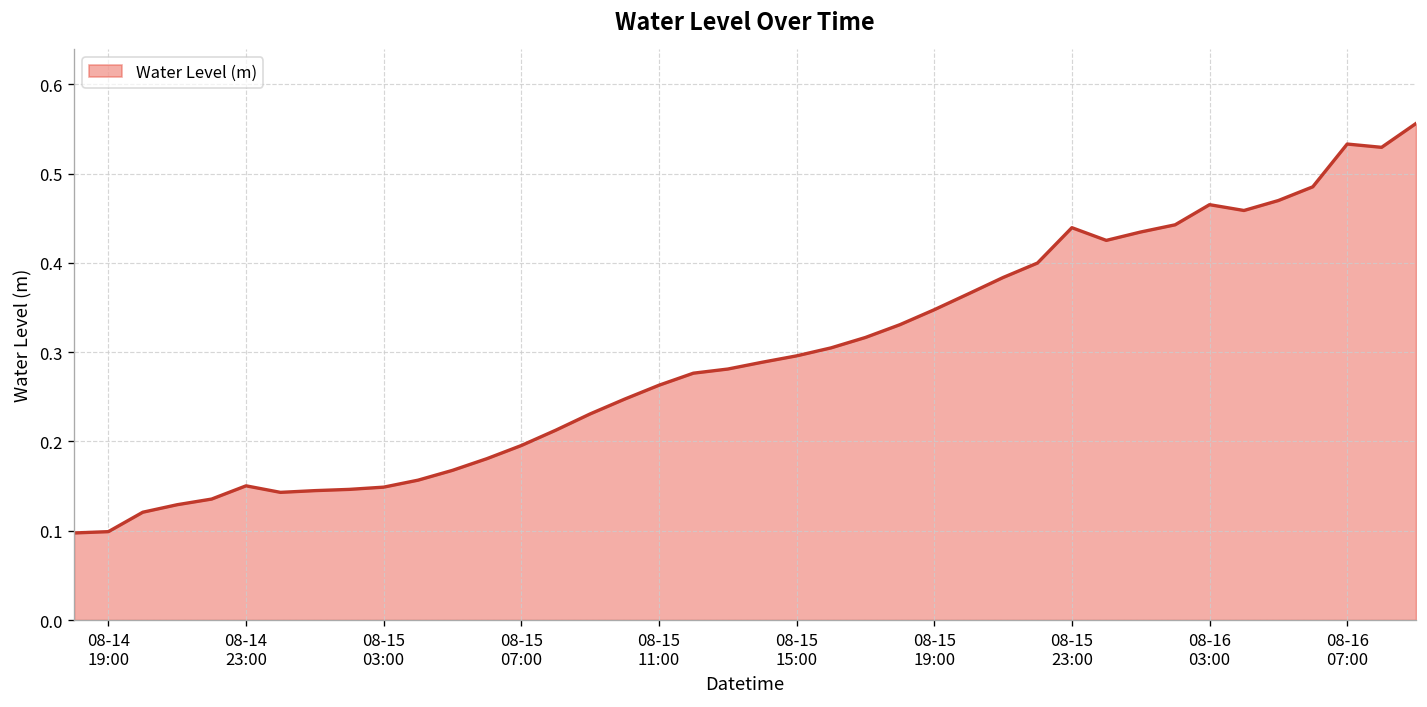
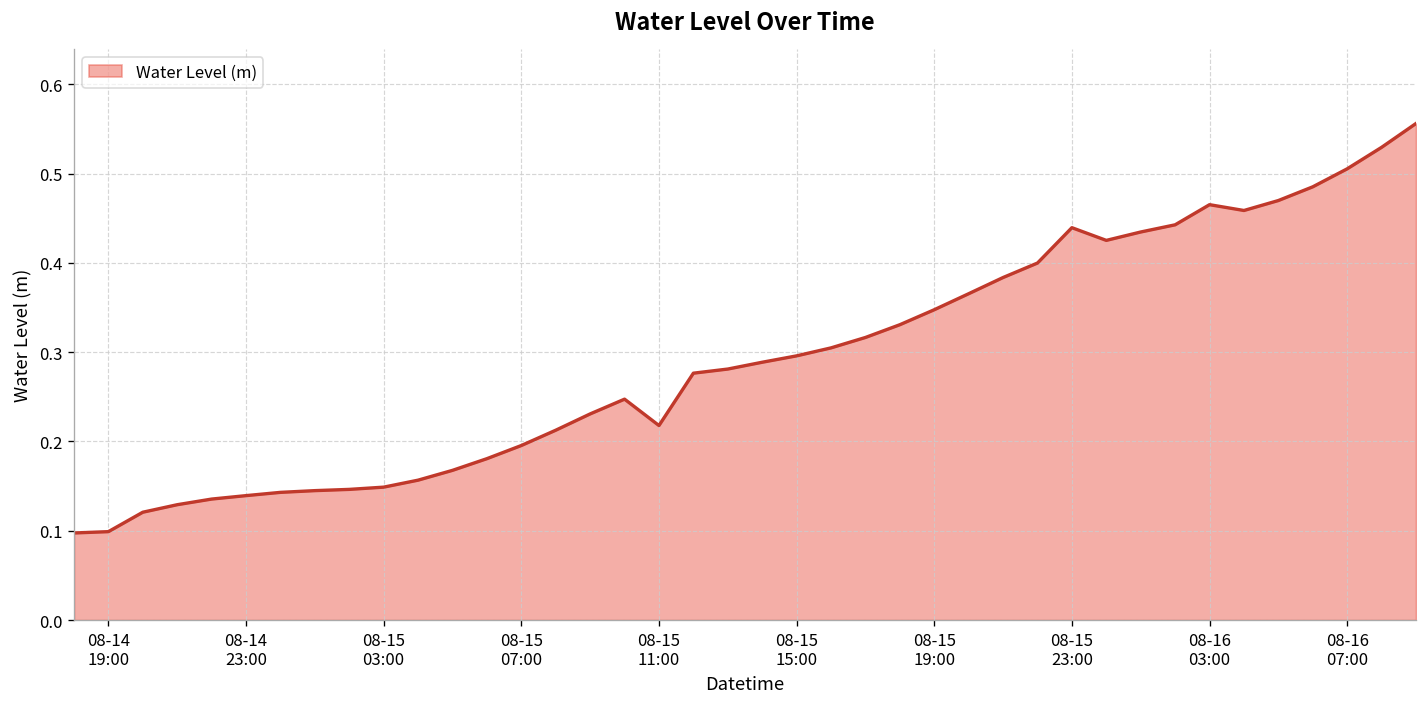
08-14 23:00: 0.15 -> 0.14
08-15 11:00: 0.26 -> 0.22
08-16 07:00: 0.53 -> 0.51
